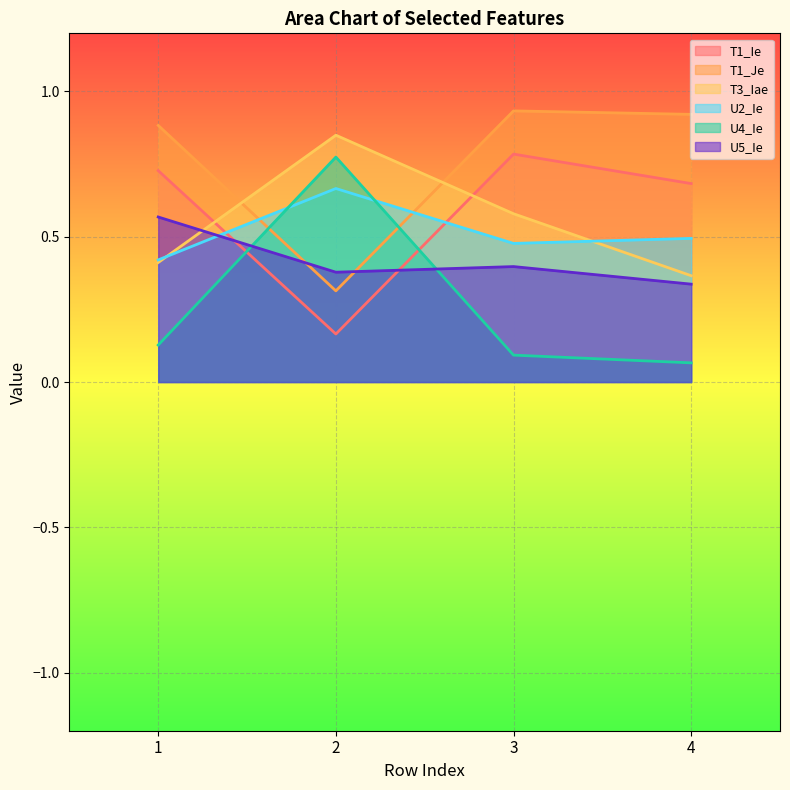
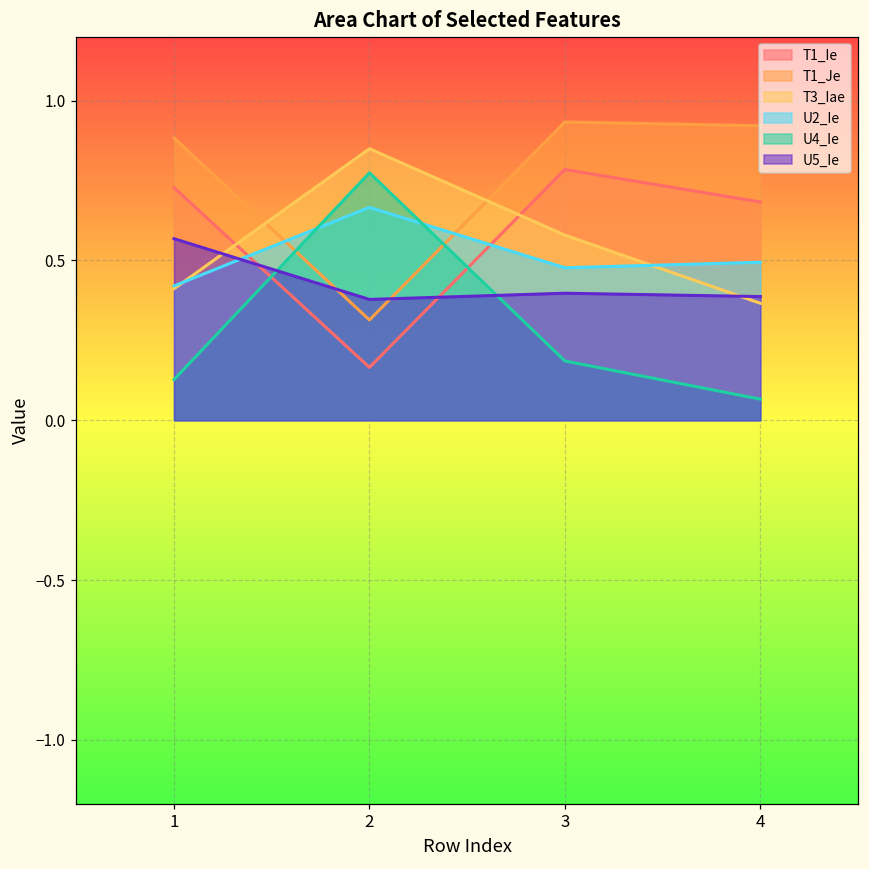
U4_Ie, 3: 0.09 -> 0.19
U5_Ie, 4: 0.34 -> 0.39
